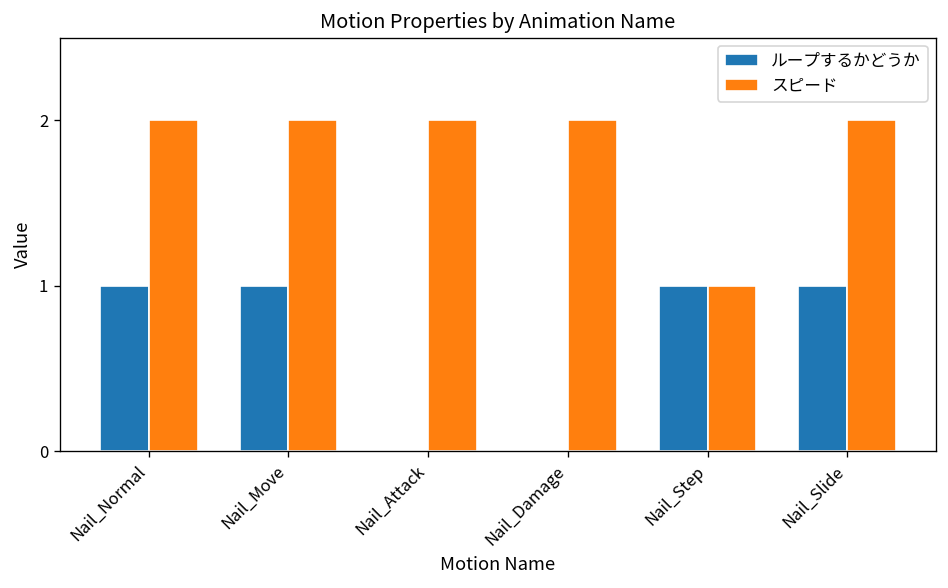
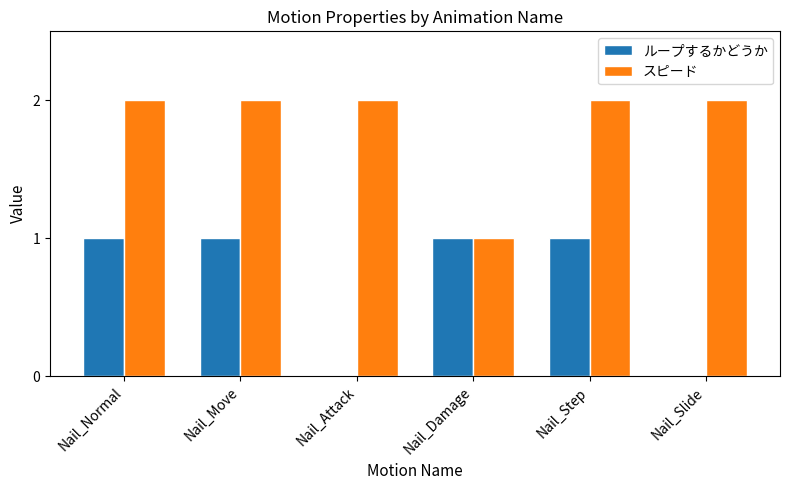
ループするかどうか, Nail_Damage: 0 -> 1
スピード, Nail_Damage: 2 -> 1
スピード, Nail_Step: 1 -> 2
ループするかどうか, Nail_Slide: 1 -> 0
